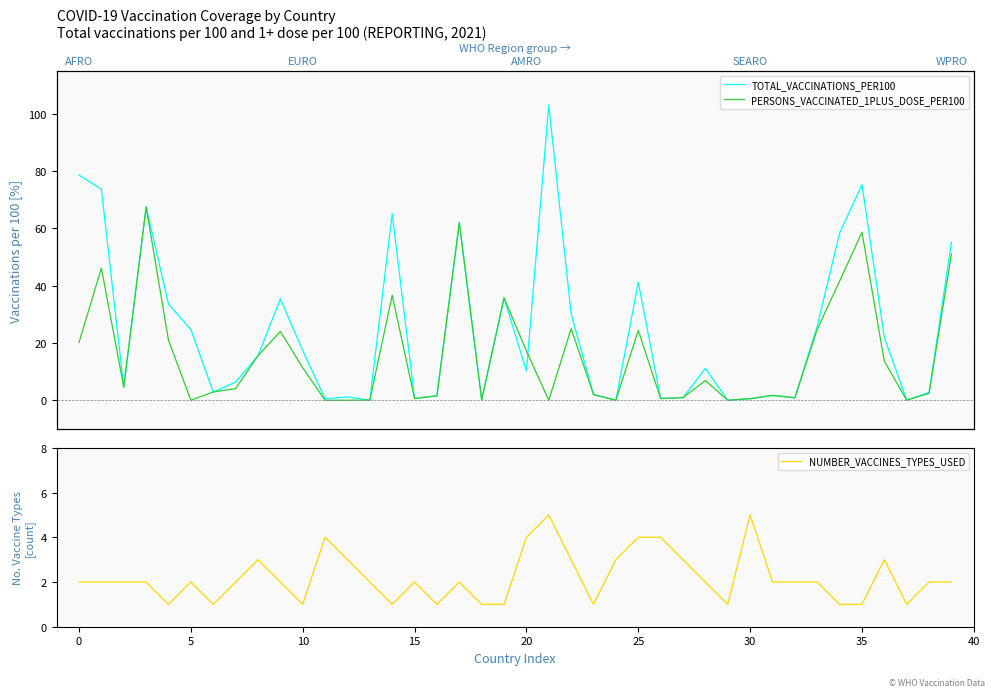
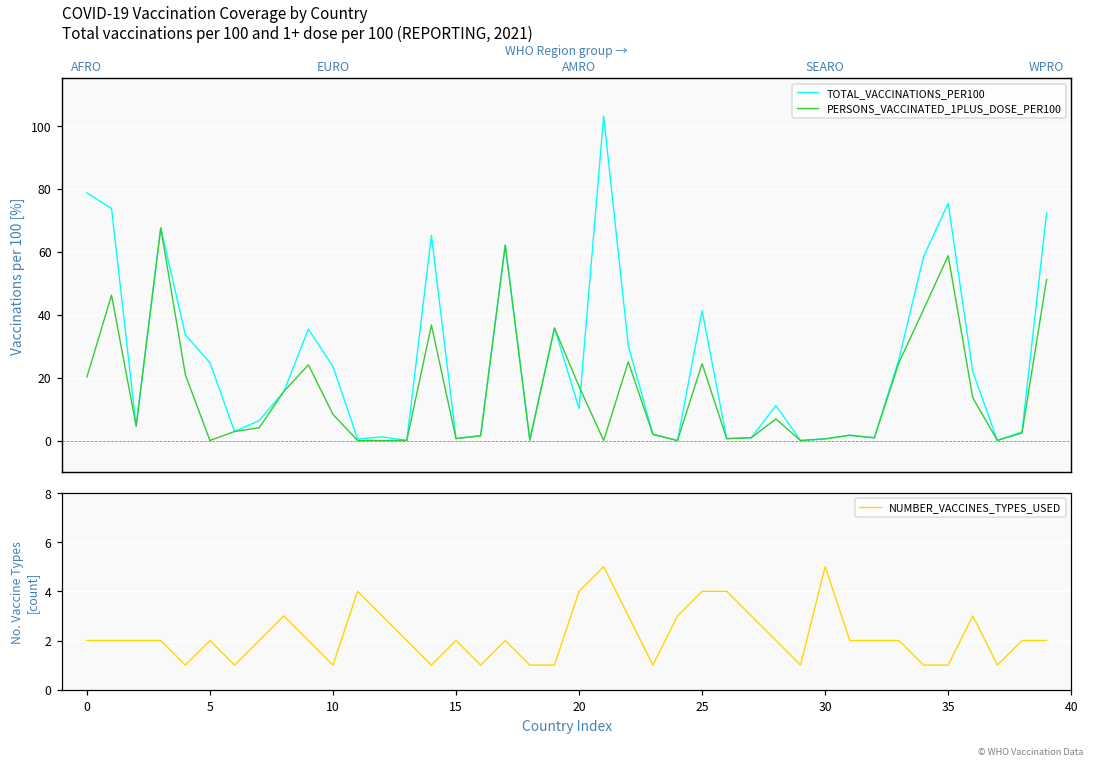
COVID-19 Vaccination Coverage by Country Total vaccinations per 100 and 1+ dose per 100 (REPORTING, 2021), TOTAL_VACCINATIONS_PER100, EURO: 17 -> 24
COVID-19 Vaccination Coverage by Country Total vaccinations per 100 and 1+ dose per 100 (REPORTING, 2021), PERSONS_VACCINATED_1PLUS_DOSE_PER100, EURO: 11 -> 8
COVID-19 Vaccination Coverage by Country Total vaccinations per 100 and 1+ dose per 100 (REPORTING, 2021), TOTAL_VACCINATIONS_PER100, WPRO: 55 -> 72
